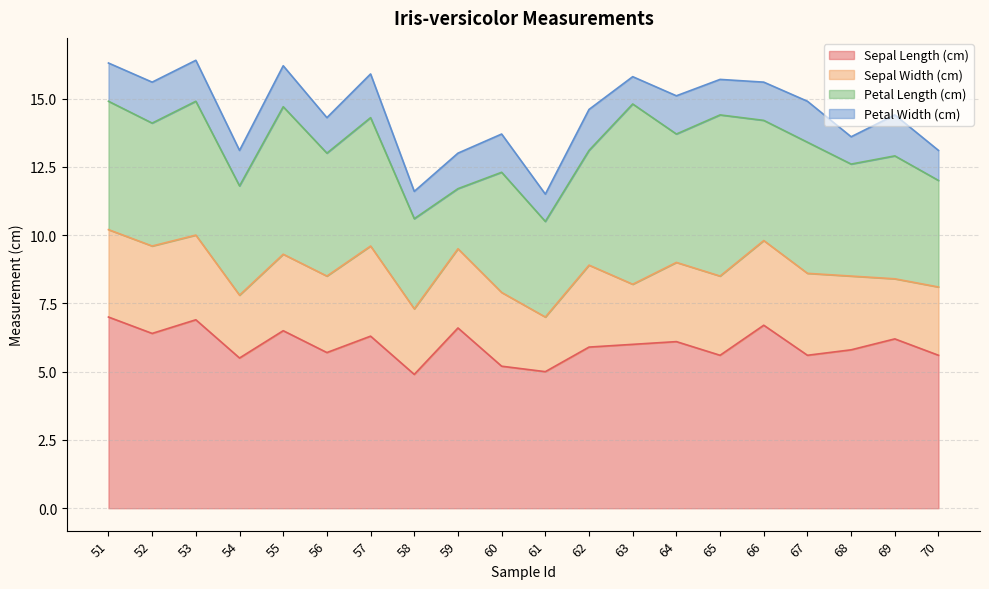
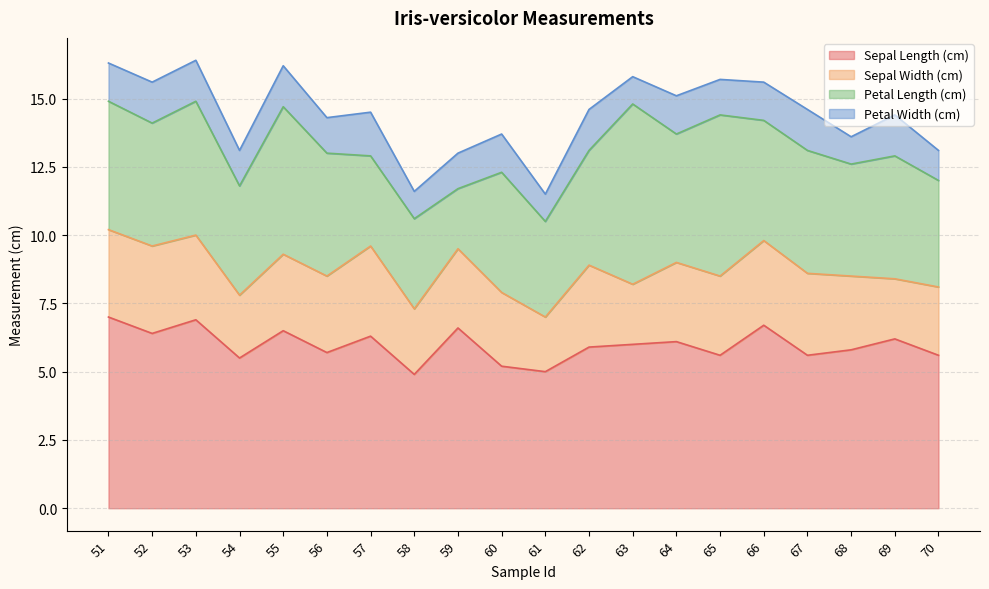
Petal Length (cm), 57: 4.7 -> 3.3
Petal Length (cm), 67: 4.8 -> 4.5
